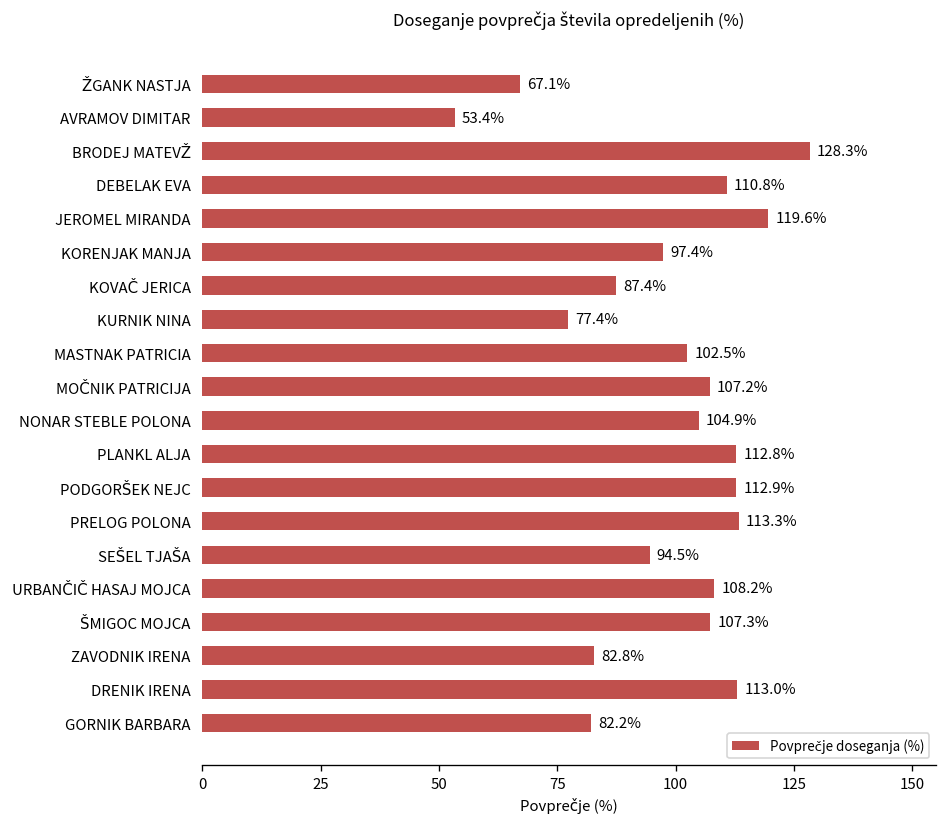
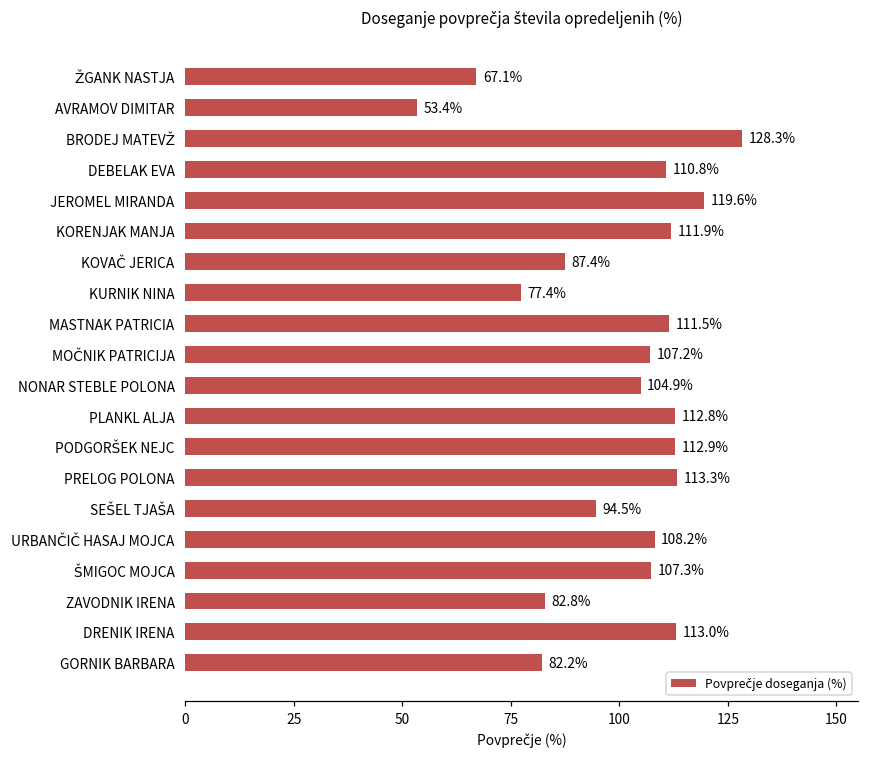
KORENJAK MANJA: 97.4% -> 111.9%
MASTNAK PATRICIA: 102.5% -> 111.5%
